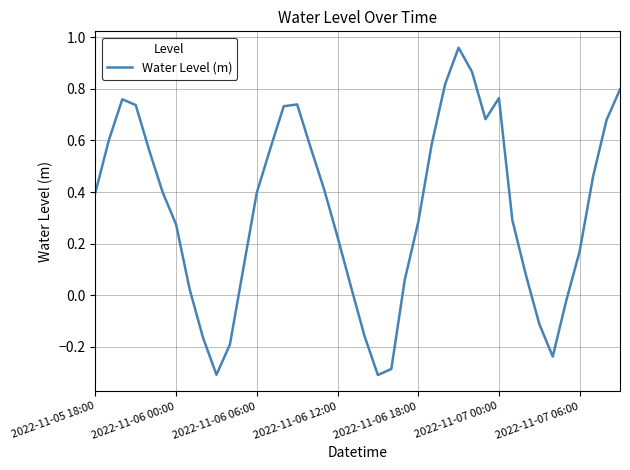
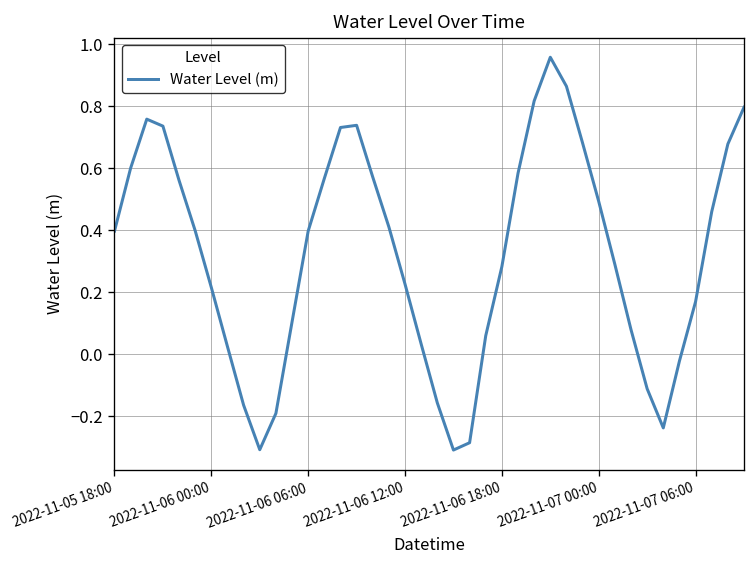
2022-11-06 00:00: 0.27 -> 0.22
2022-11-07 00:00: 0.76 -> 0.49
